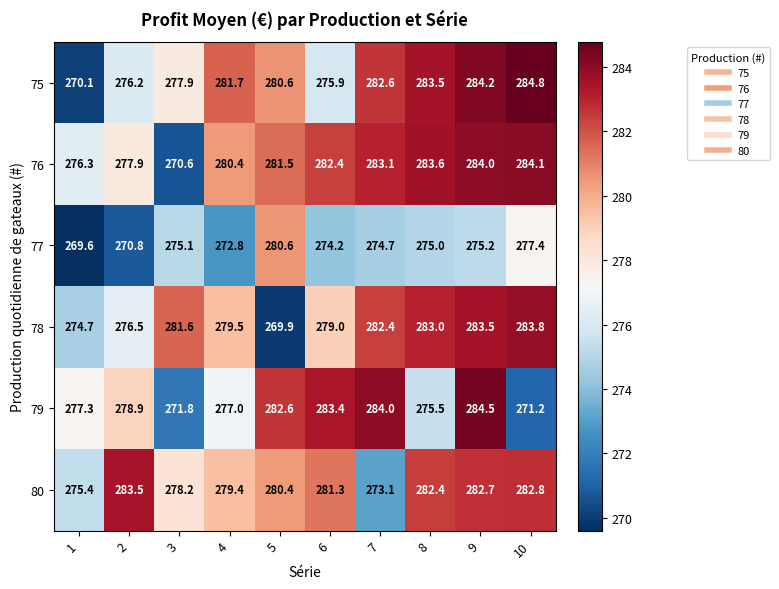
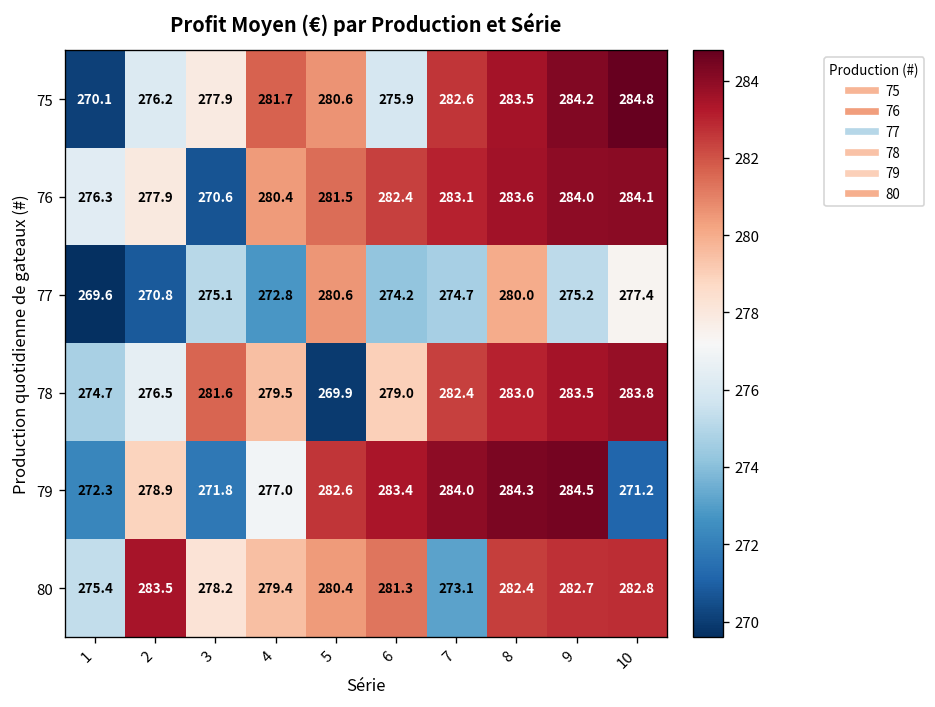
77, 8: 275.0 -> 280.0
79, 1: 277.3 -> 272.3
79, 8: 275.5 -> 284.3
